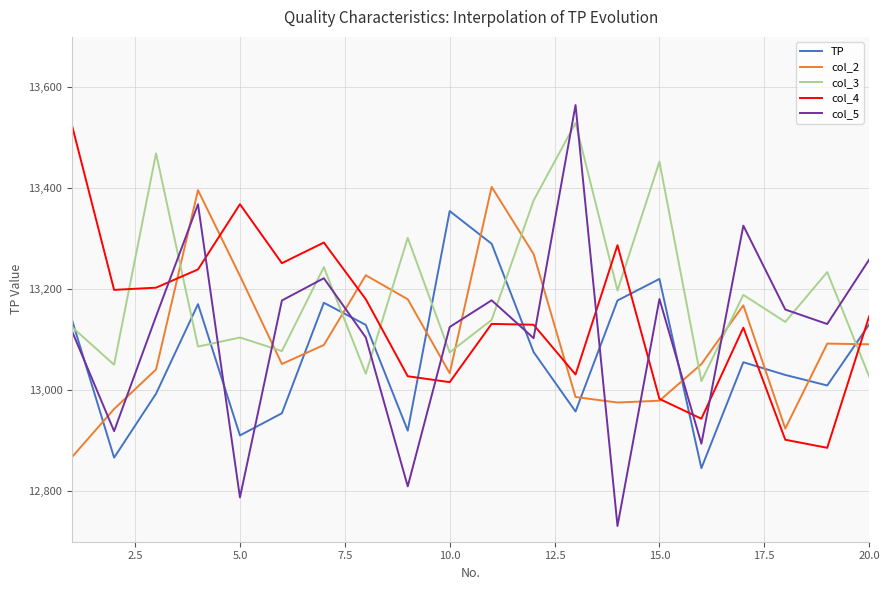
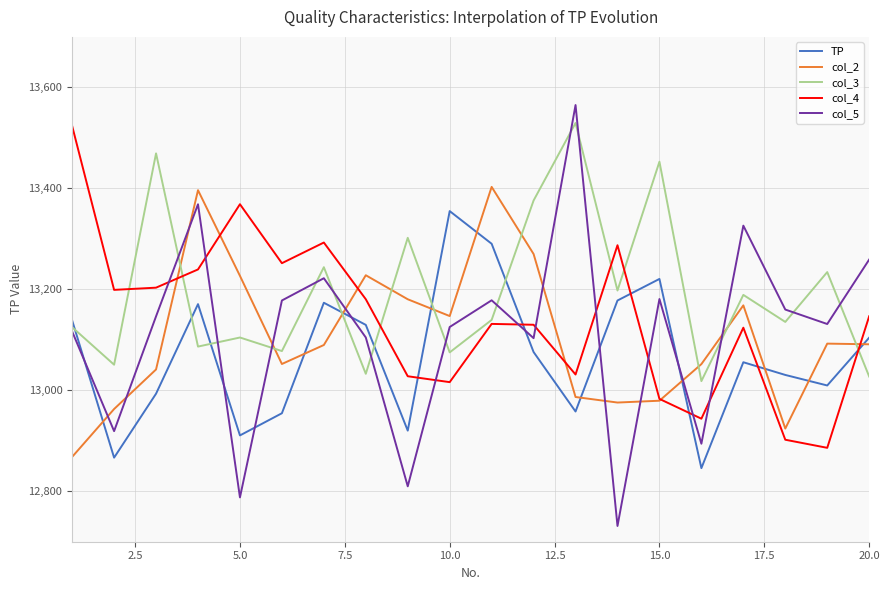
col_2, 10.0: 13,030 -> 13,150
TP, 20.0: 13,130 -> 13,100
